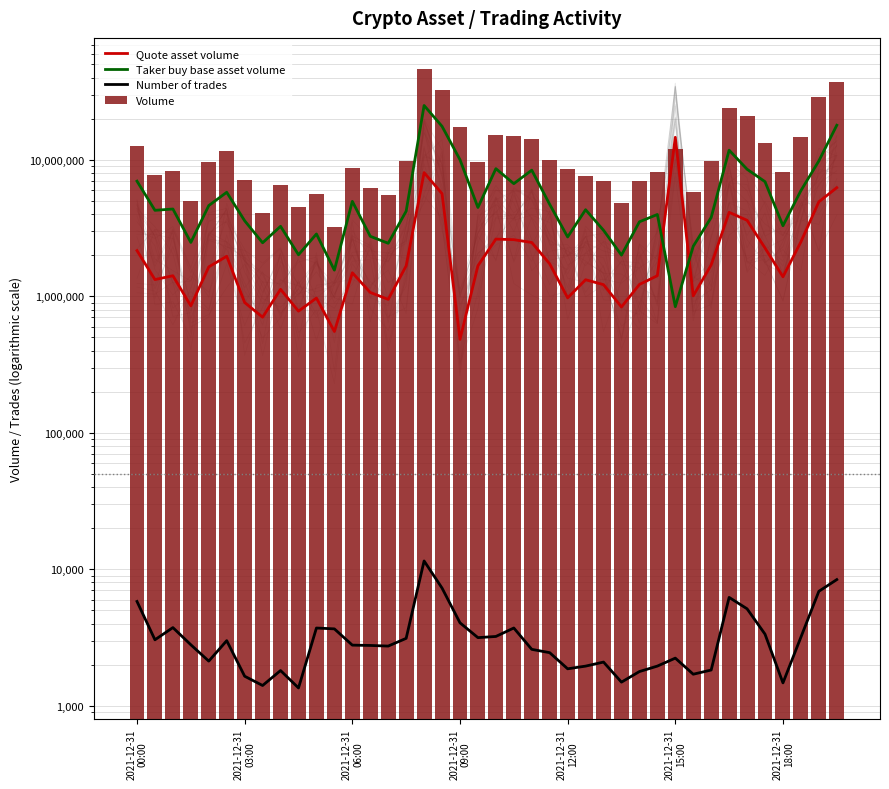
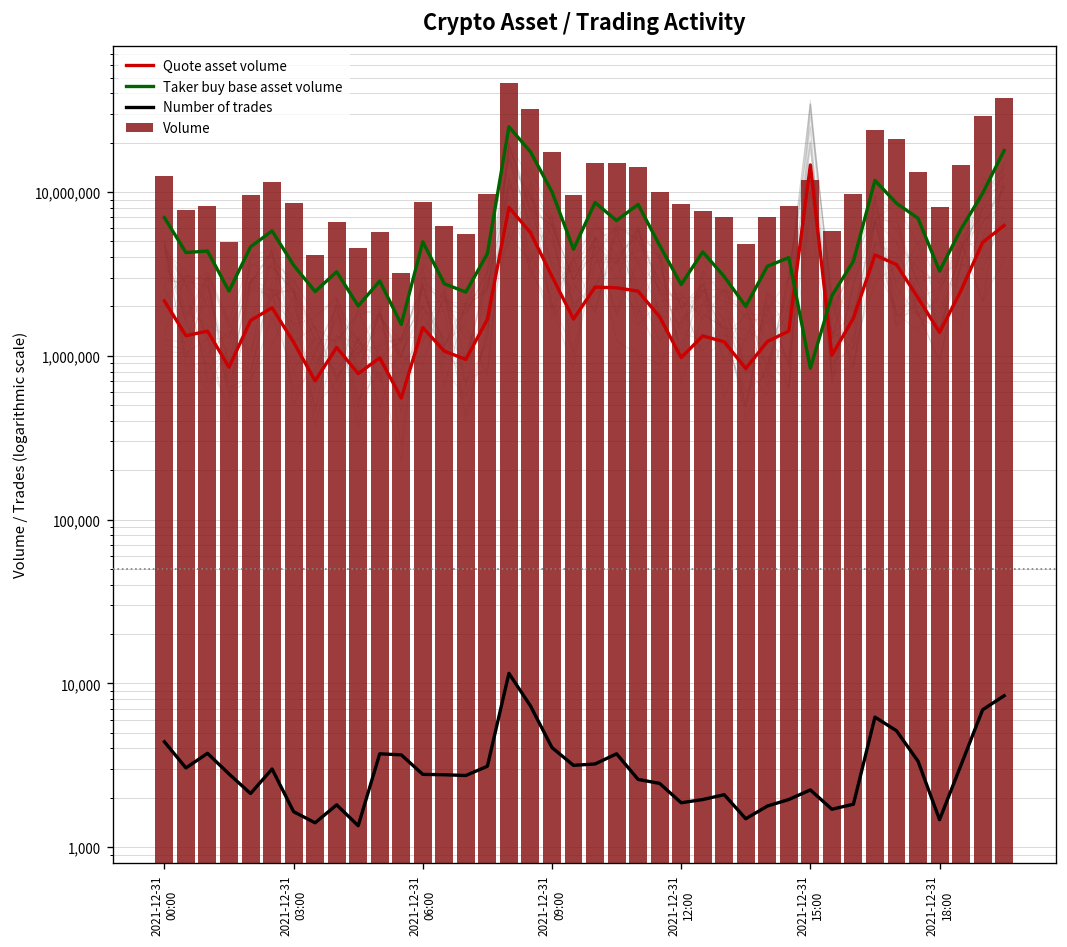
Number of trades, 2021-12-31 00:00: 5,800 -> 4,400
Volume, 2021-12-31 03:00: 7,000,000 -> 9,000,000
Quote asset volume, 2021-12-31 03:00: 900,000 -> 1,200,000
Quote asset volume, 2021-12-31 09:00: 480,000 -> 3,100,000
